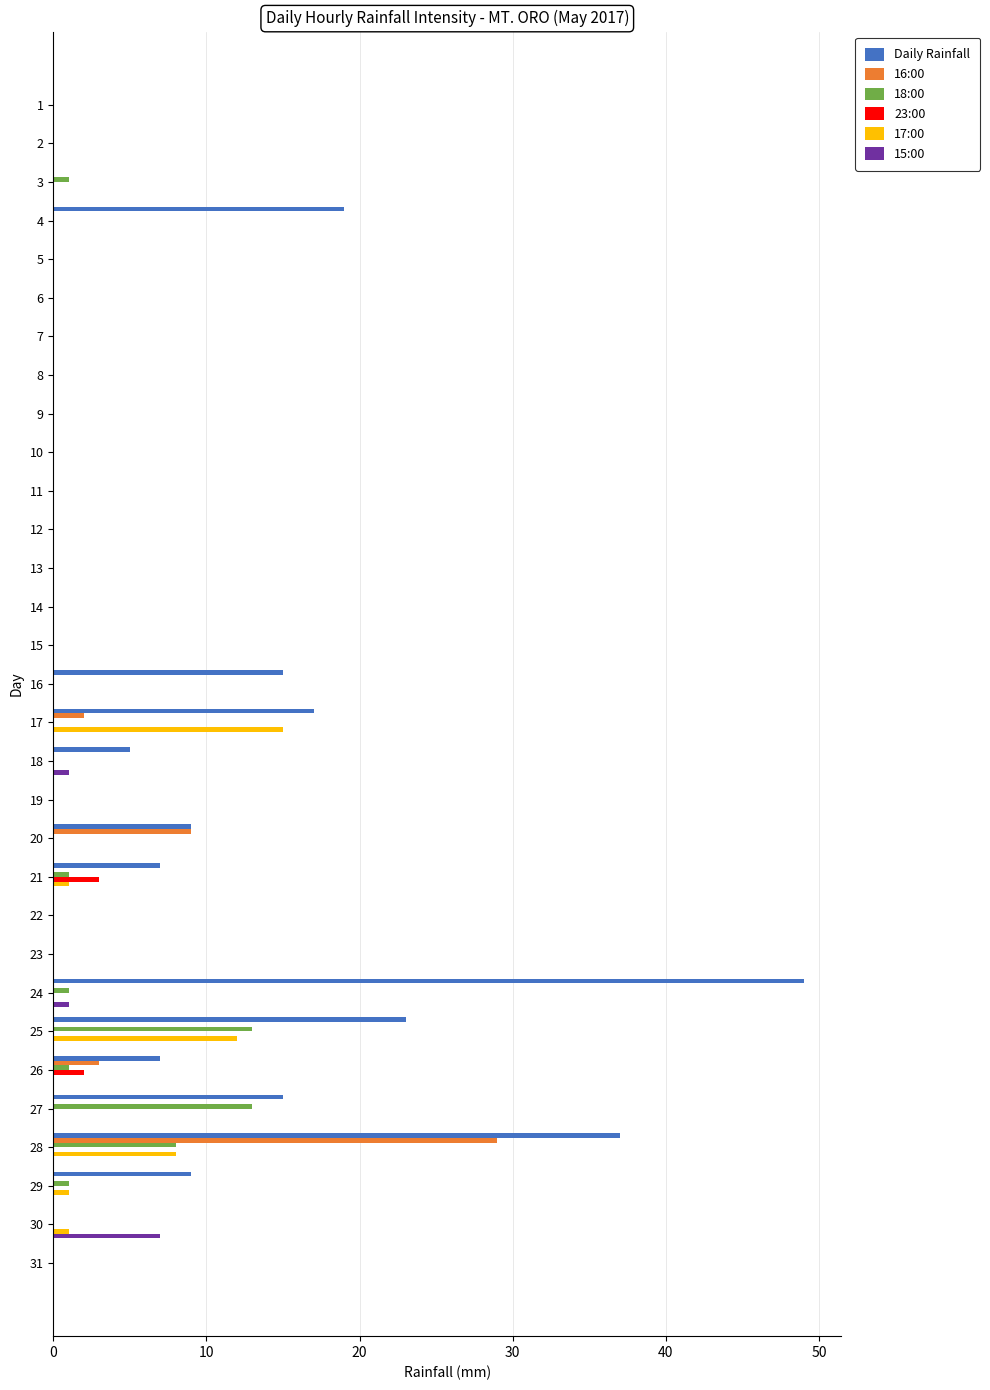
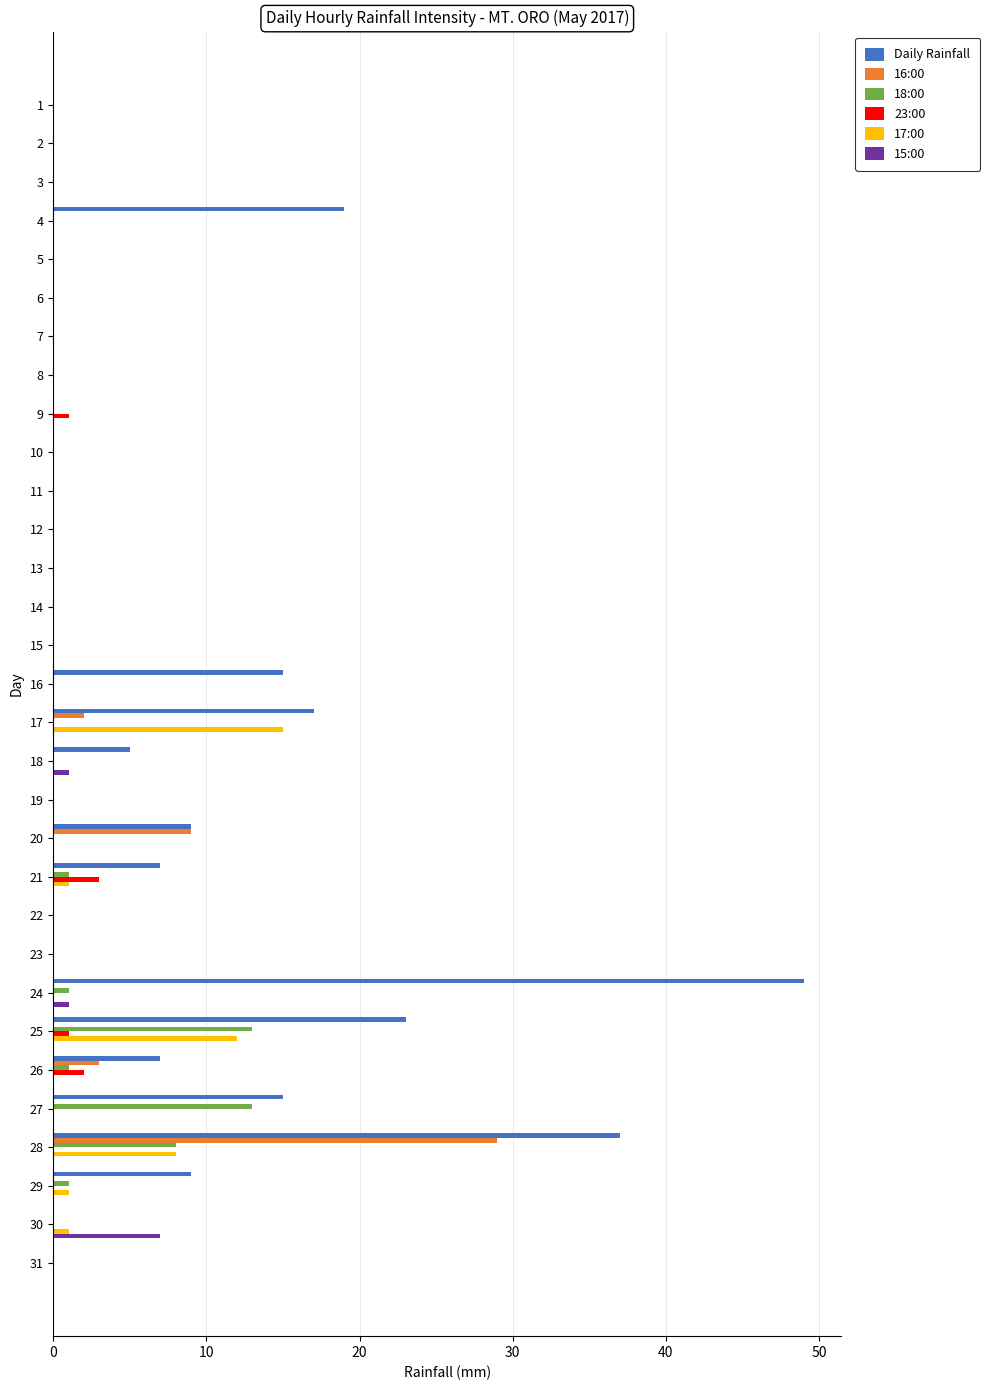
18:00, 3: 1 -> 0
23:00, 9: 0 -> 1
23:00, 25: 0 -> 1
